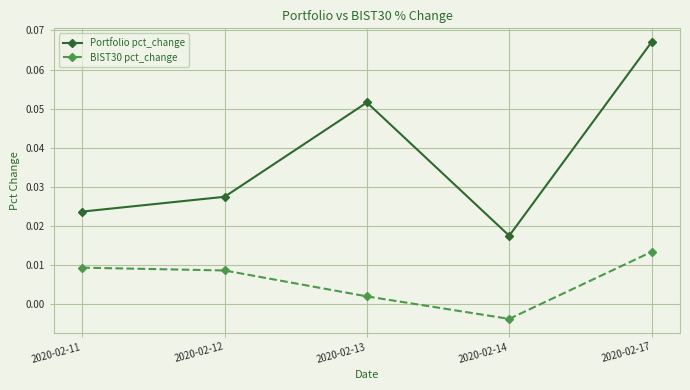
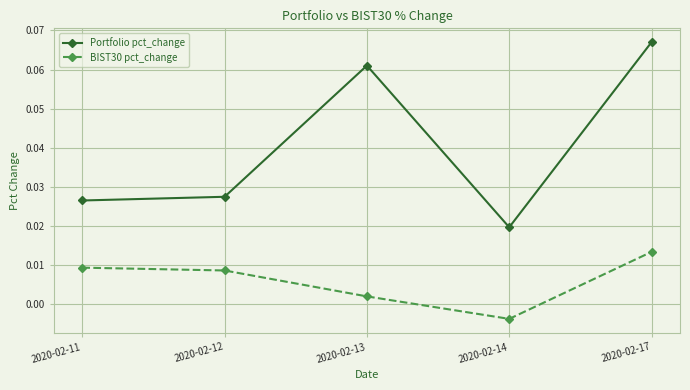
Portfolio pct_change, 2020-02-11: 0.024 -> 0.027
Portfolio pct_change, 2020-02-13: 0.052 -> 0.061
Portfolio pct_change, 2020-02-14: 0.018 -> 0.020
